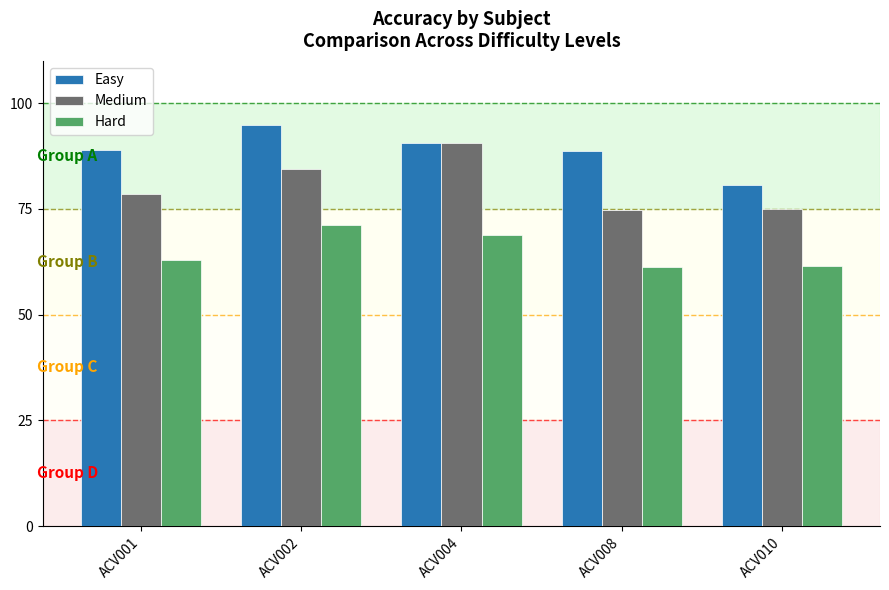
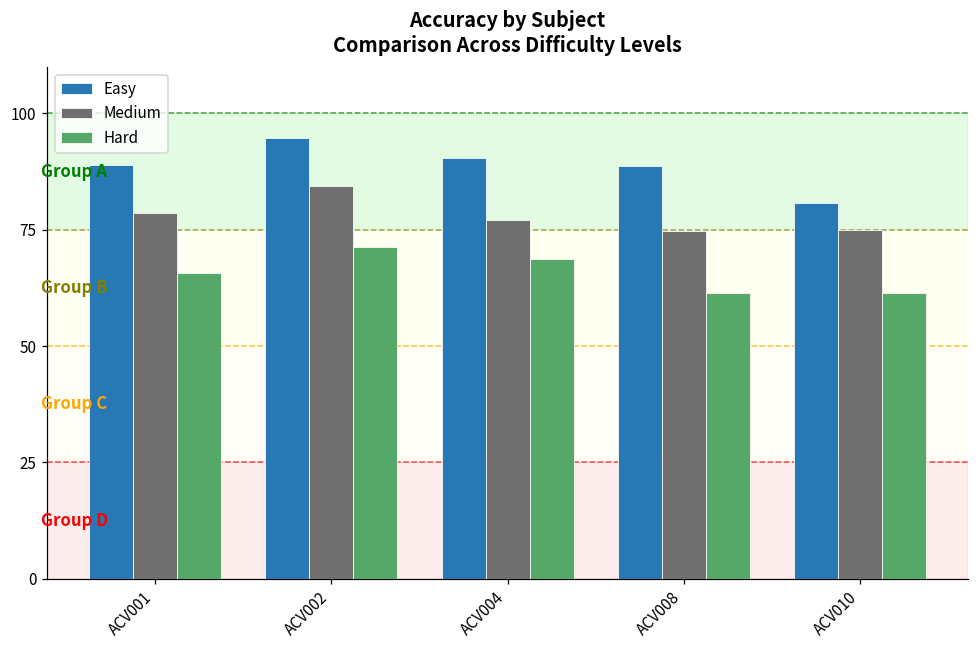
Hard, ACV001: 63 -> 66
Medium, ACV004: 91 -> 77
